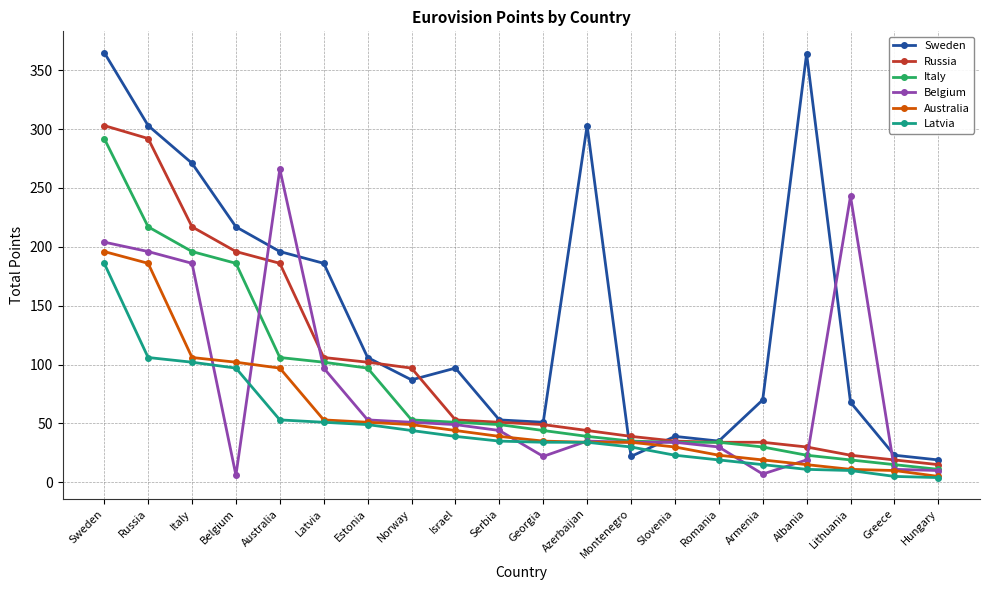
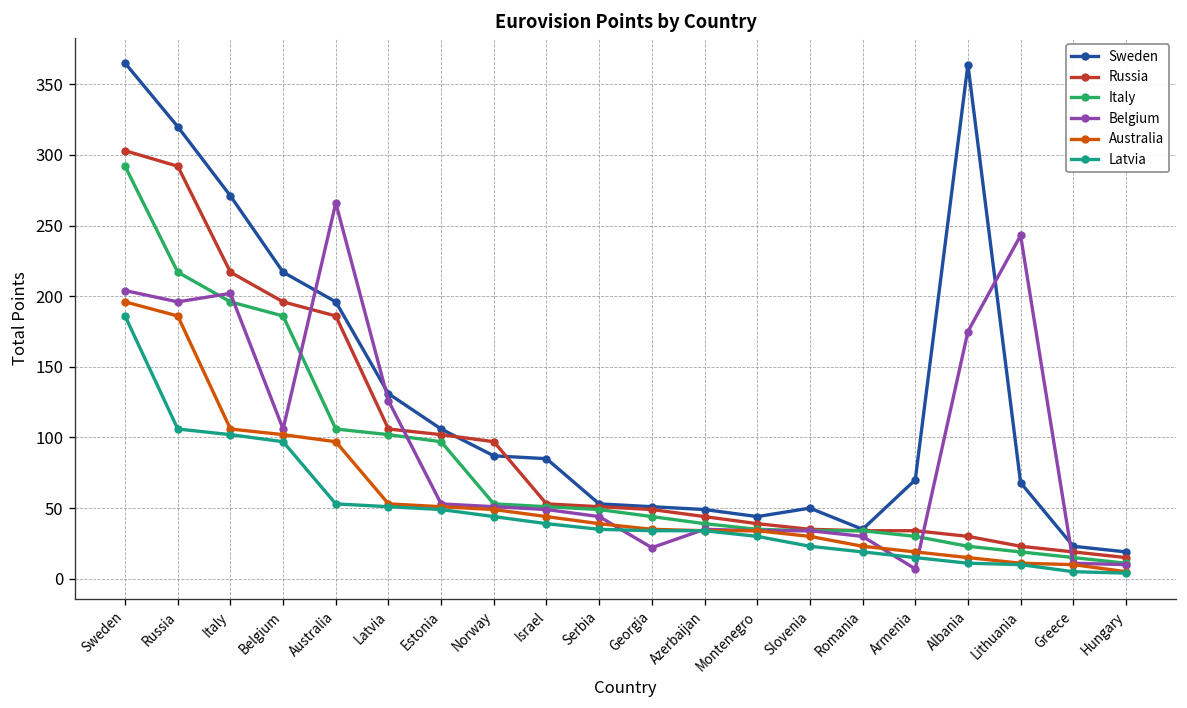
Sweden, Russia: 303 -> 320
Belgium, Italy: 186 -> 202
Belgium, Belgium: 6 -> 106
Sweden, Latvia: 186 -> 131
Belgium, Latvia: 97 -> 126
Sweden, Israel: 97 -> 85
Sweden, Azerbaijan: 303 -> 49
Sweden, Montenegro: 22 -> 44
Sweden, Slovenia: 39 -> 50
Belgium, Albania: 19 -> 175
